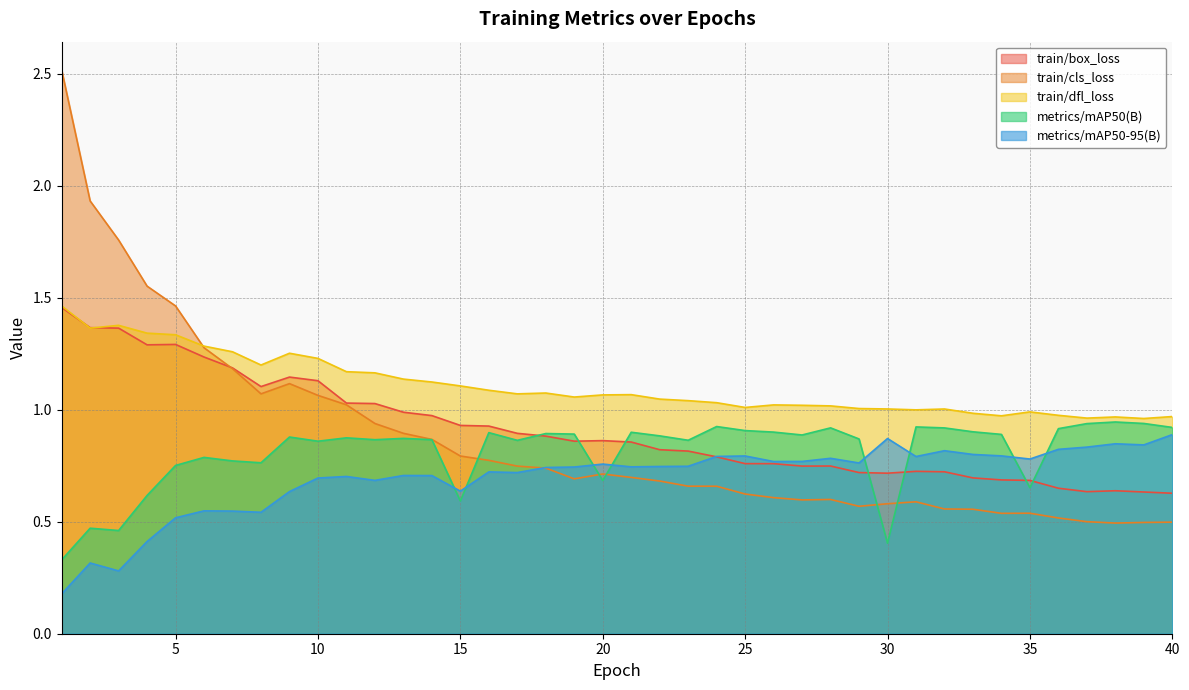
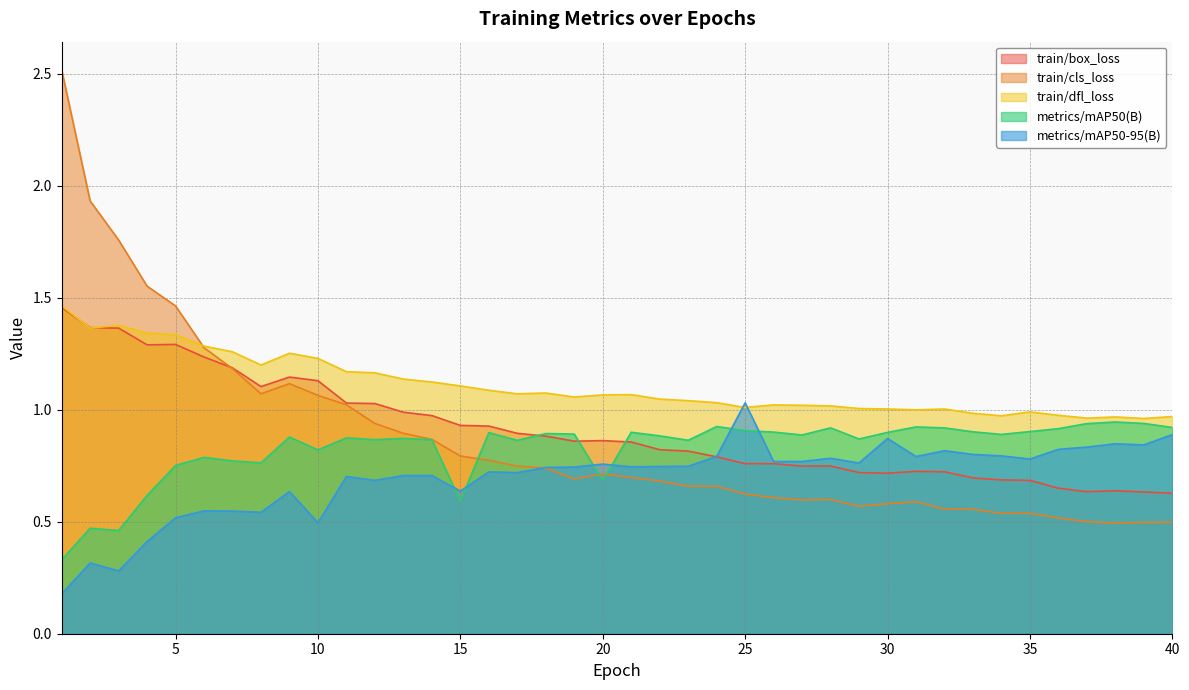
metrics/mAP50(B), 10: 0.86 -> 0.82
metrics/mAP50-95(B), 10: 0.70 -> 0.50
metrics/mAP50-95(B), 25: 0.79 -> 1.03
metrics/mAP50(B), 30: 0.40 -> 0.90
metrics/mAP50(B), 35: 0.65 -> 0.90
